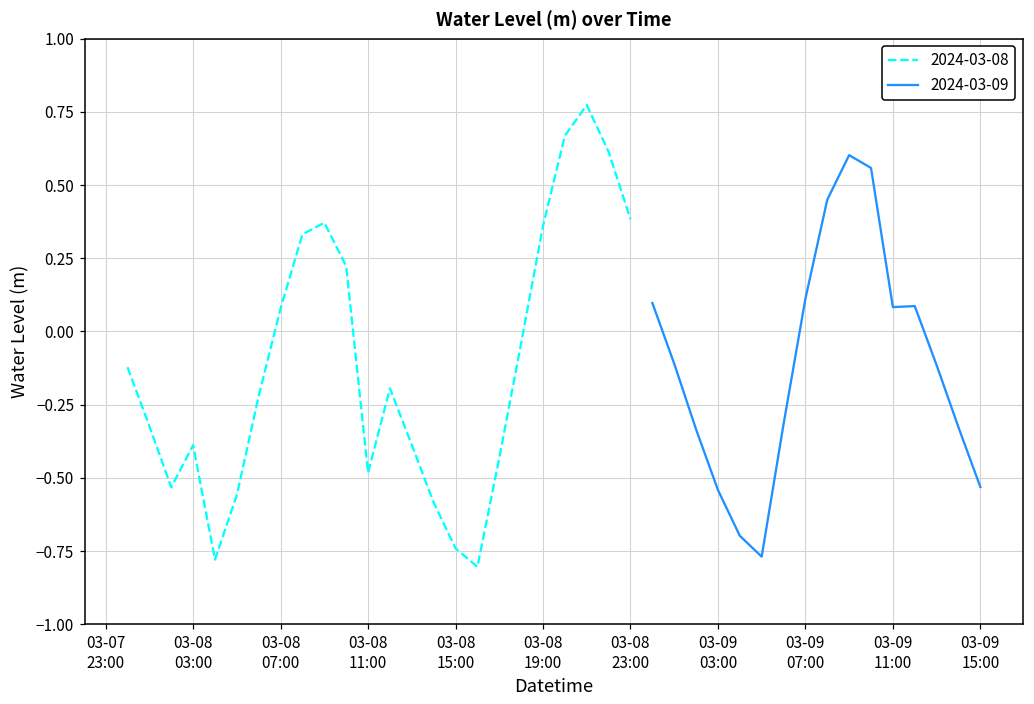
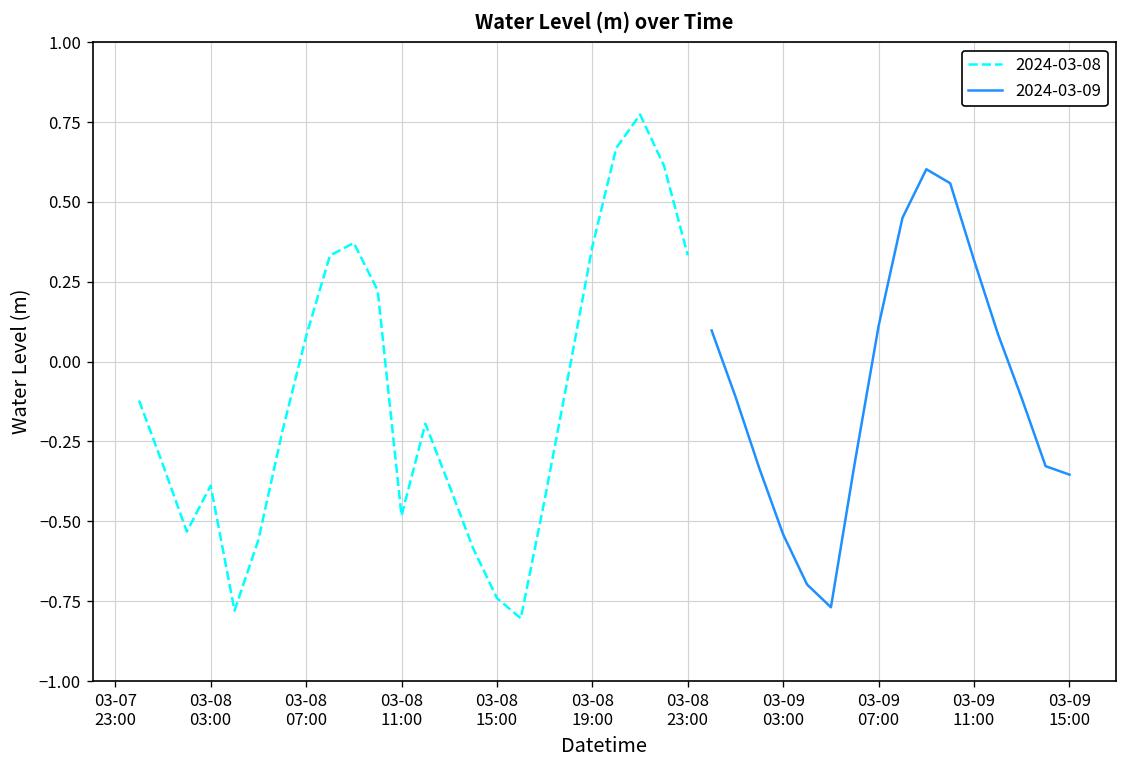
2024-03-08, 03-08 23:00: 0.38 -> 0.33
2024-03-09, 03-09 11:00: 0.08 -> 0.32
2024-03-09, 03-09 15:00: -0.53 -> -0.35
